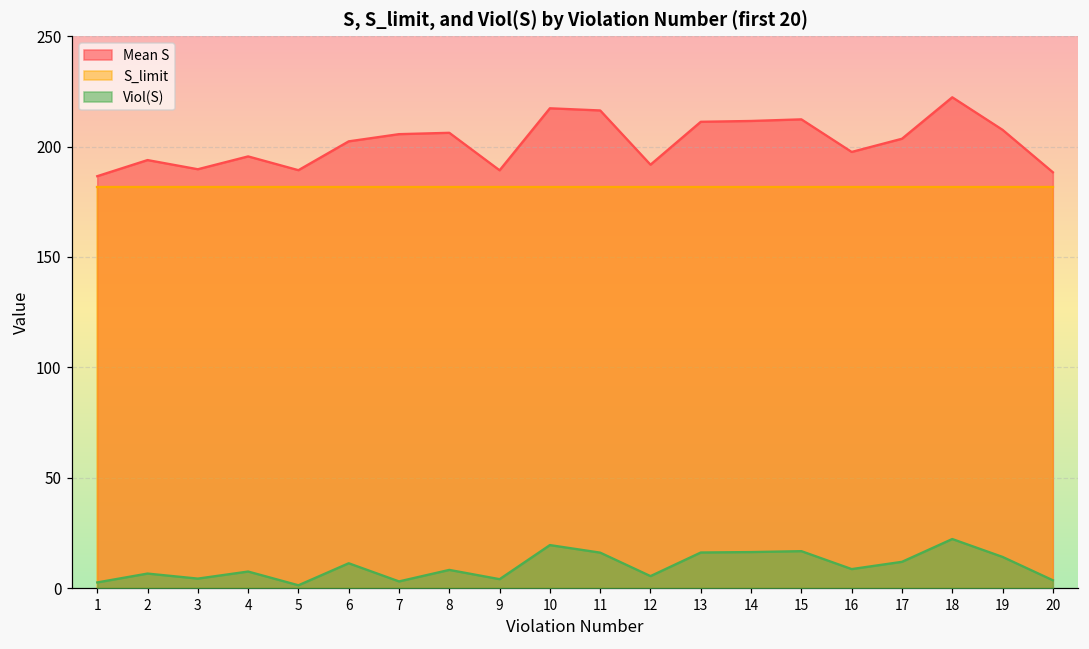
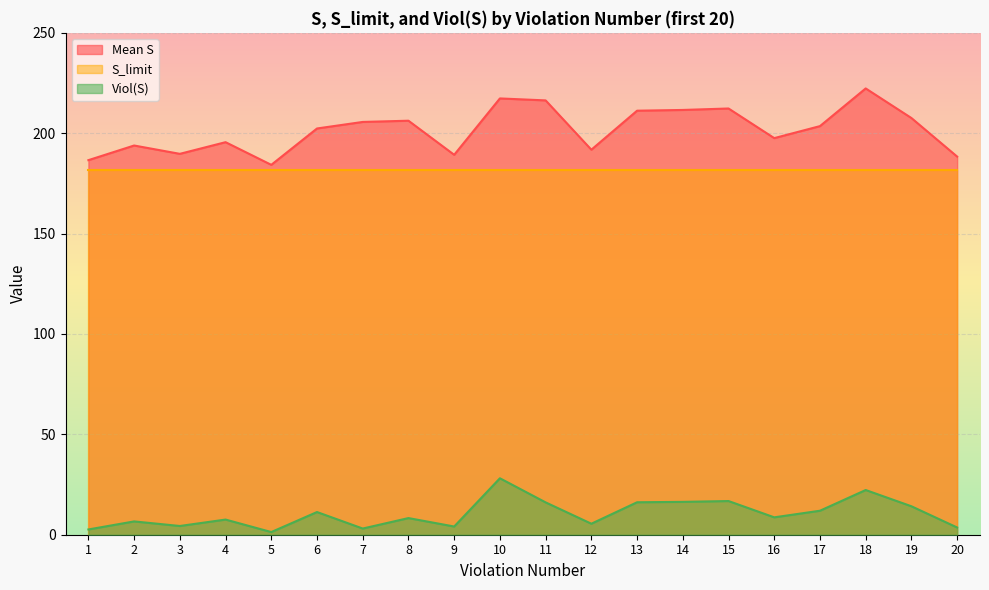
Mean S, 5: 189 -> 184
Viol(S), 10: 20 -> 28
